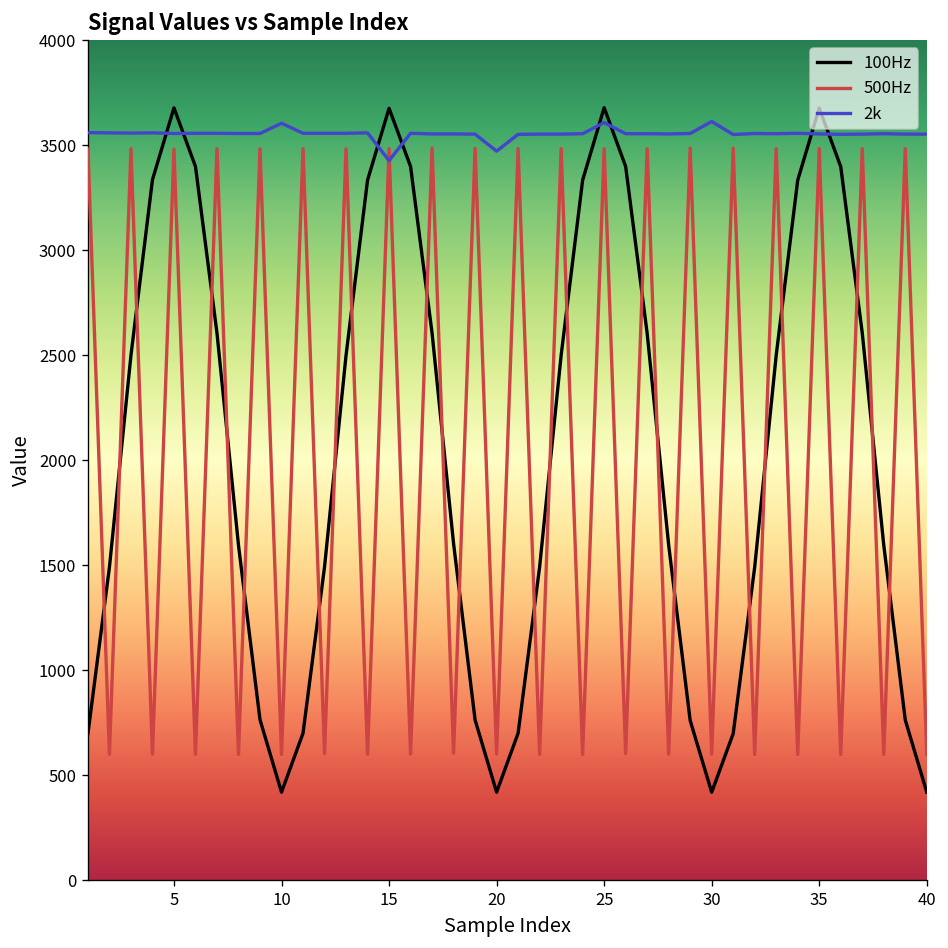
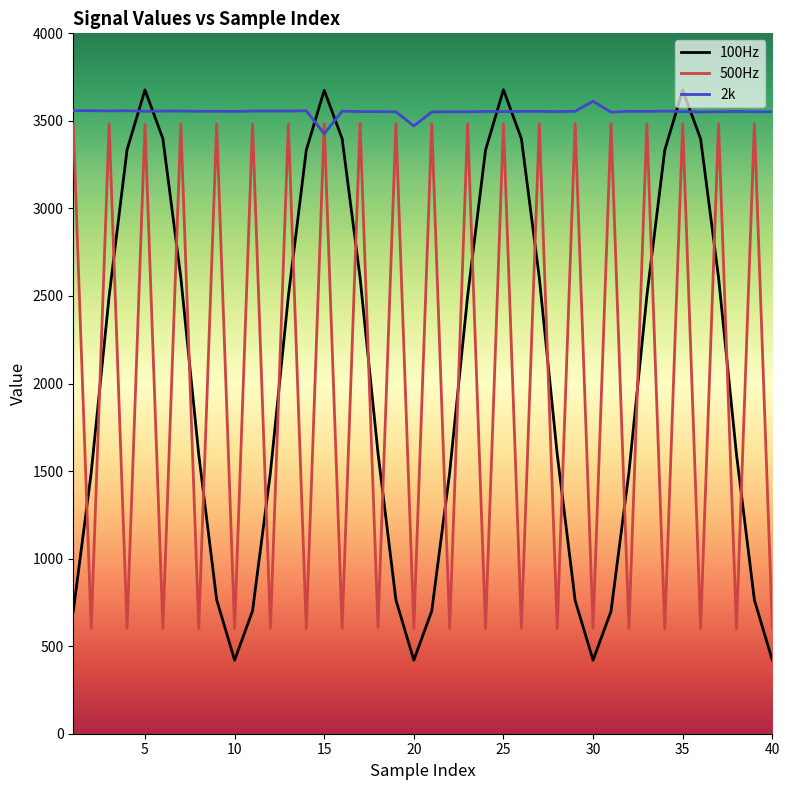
2k, 10: 3600 -> 3550
2k, 25: 3610 -> 3550
